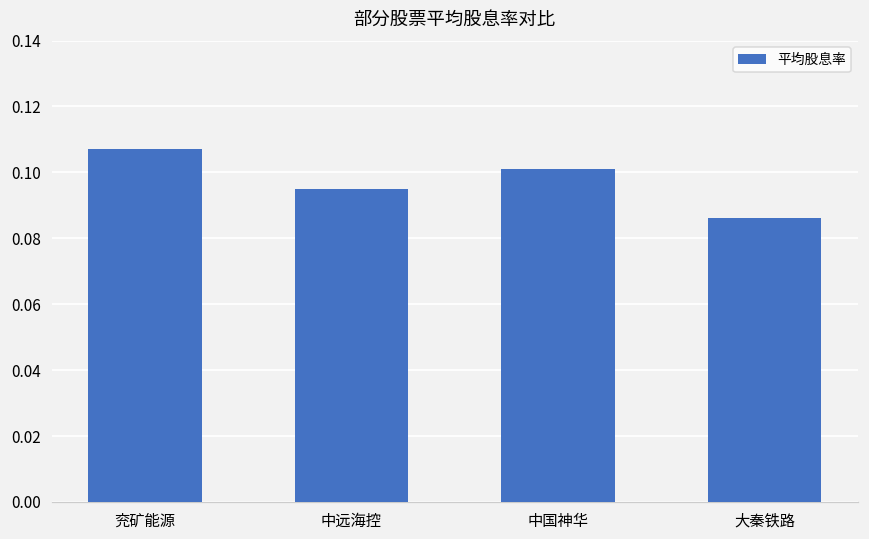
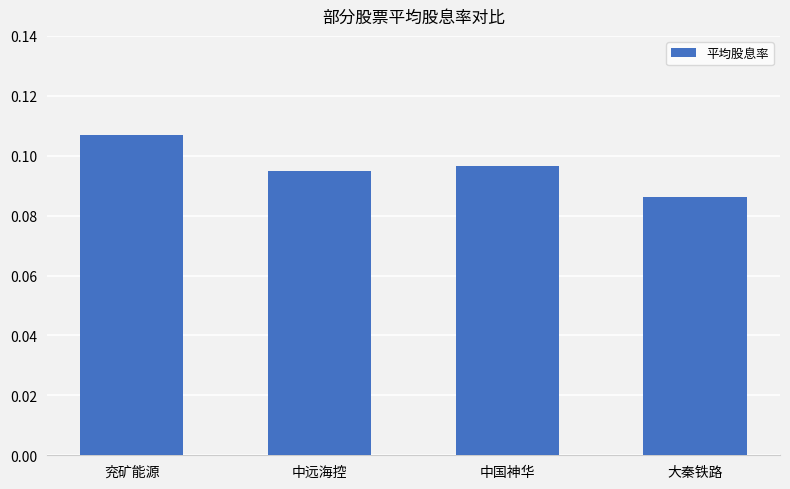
中国神华: 0.101 -> 0.097
